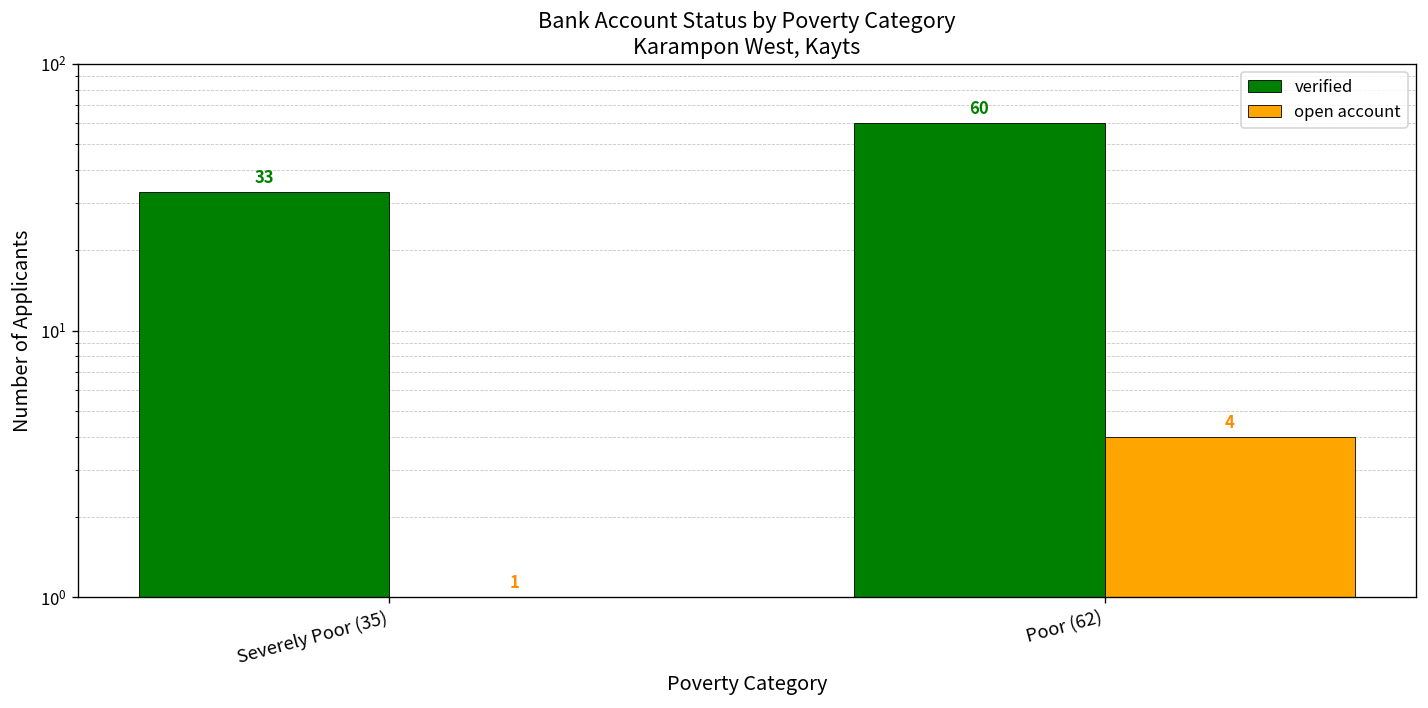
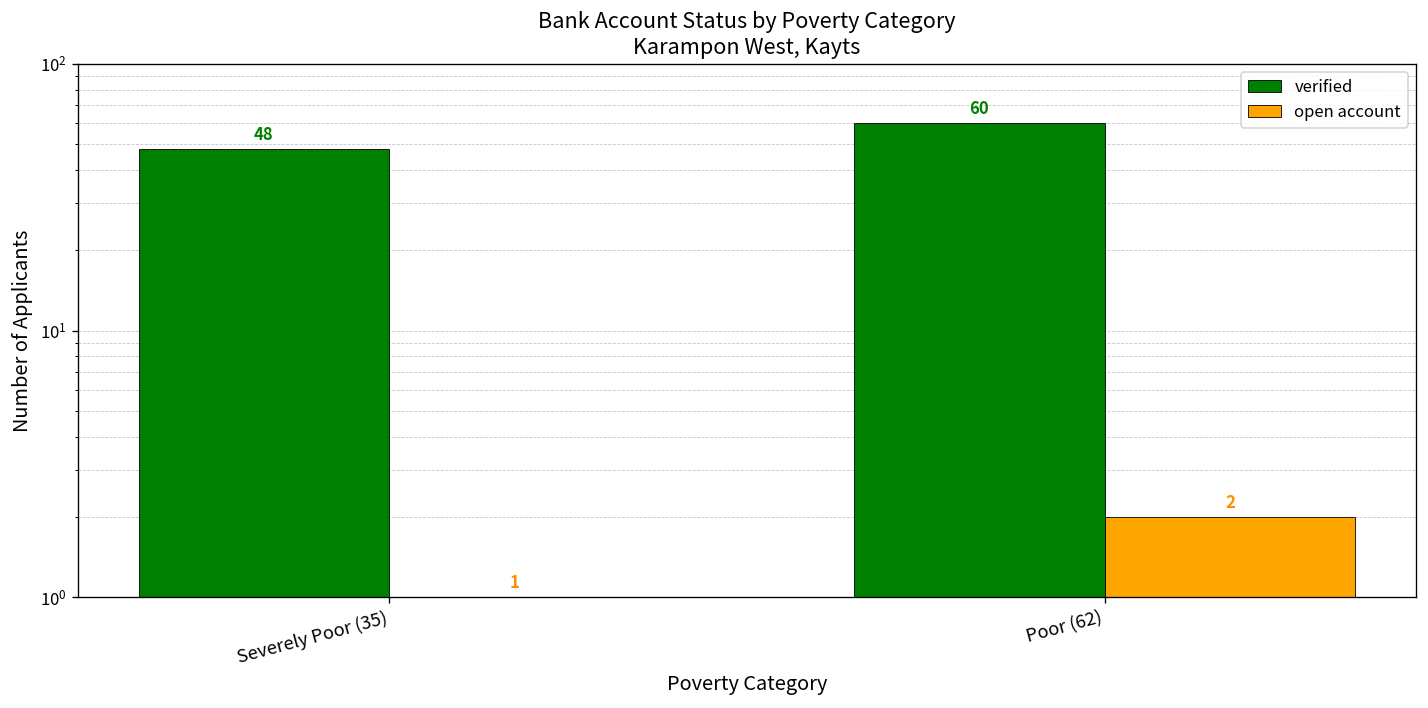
verified, Severely Poor (35): 33 -> 48
open account, Poor (62): 4 -> 2
